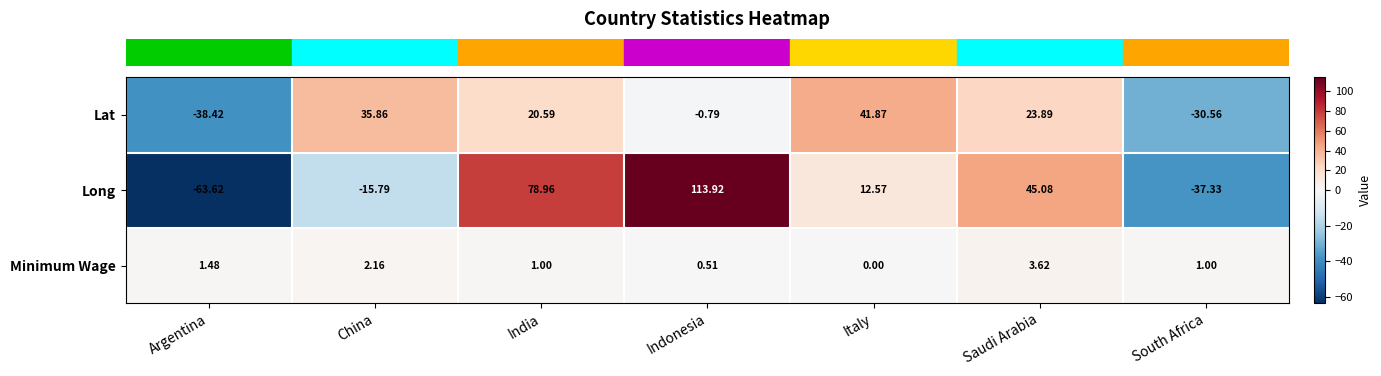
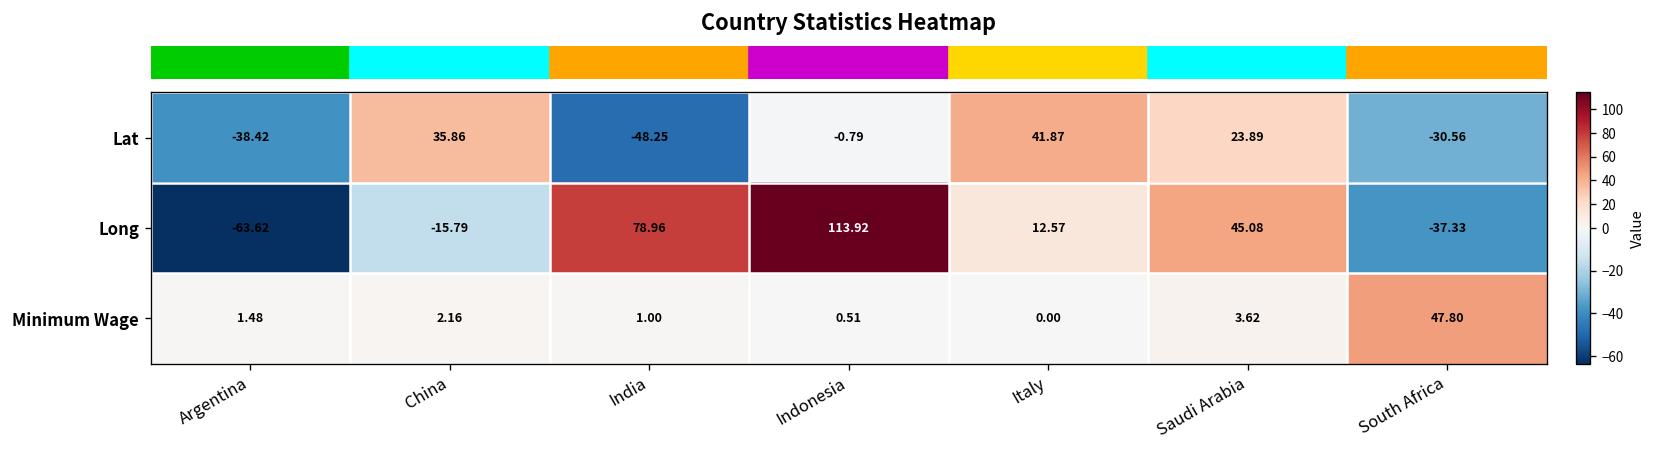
Lat, India: 20.59 -> -48.25
Minimum Wage, South Africa: 1.00 -> 47.80
